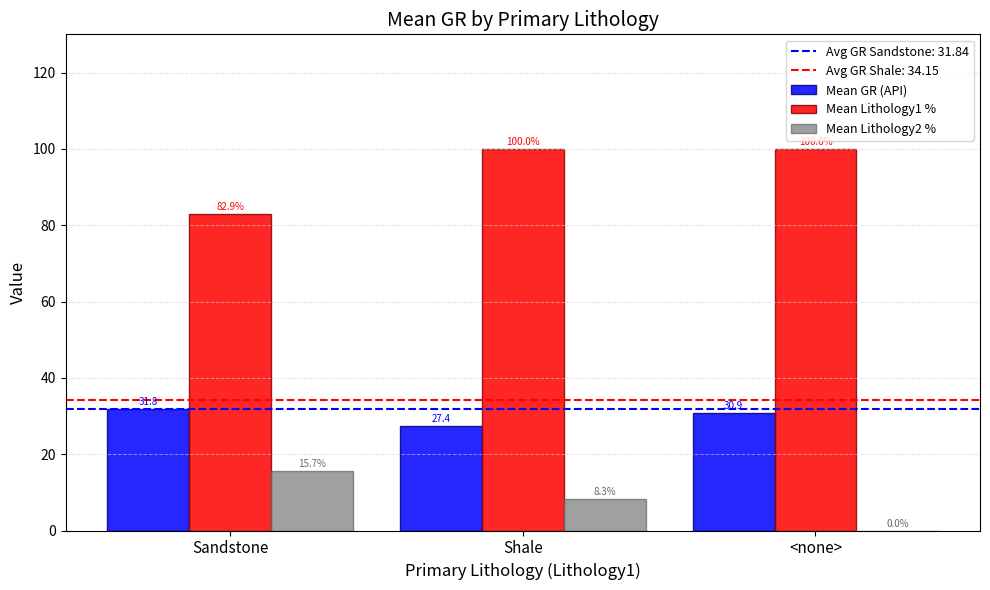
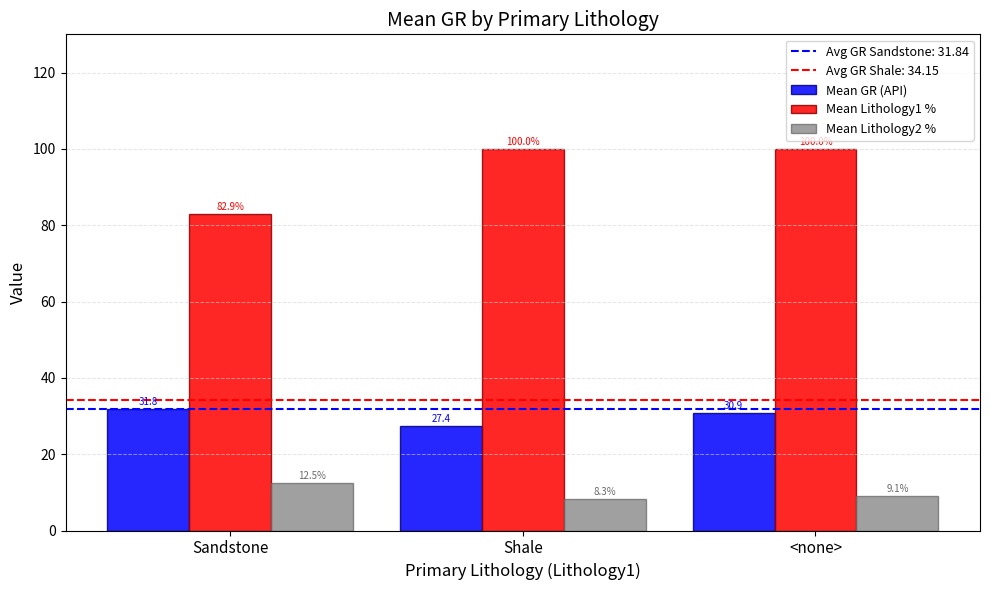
Mean Lithology2 %, Sandstone: 15.7% -> 12.5%
Mean Lithology2 %, <none>: 0.0% -> 9.1%
